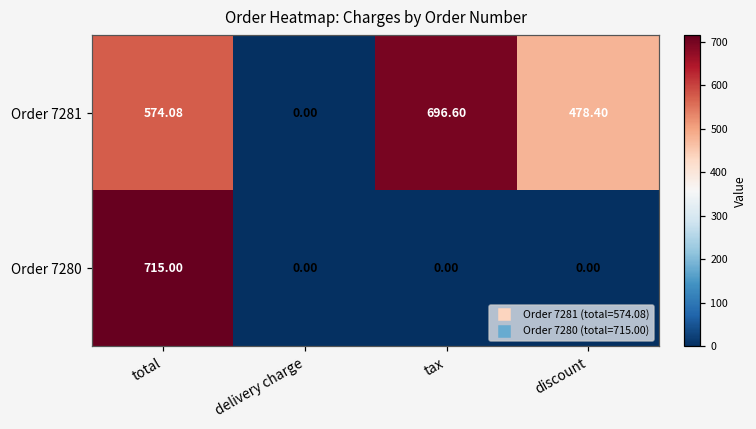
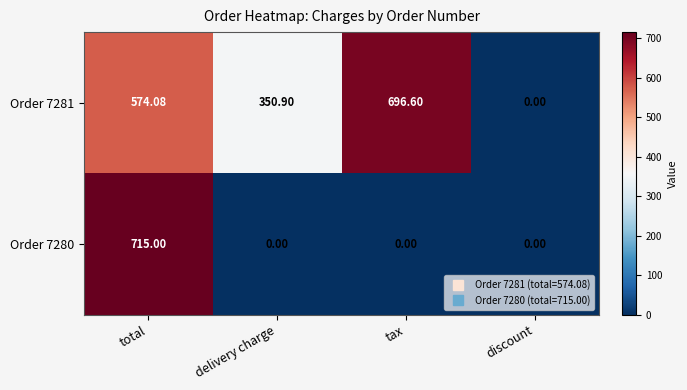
Order 7281, delivery charge: 0.00 -> 350.90
Order 7281, discount: 478.40 -> 0.00
